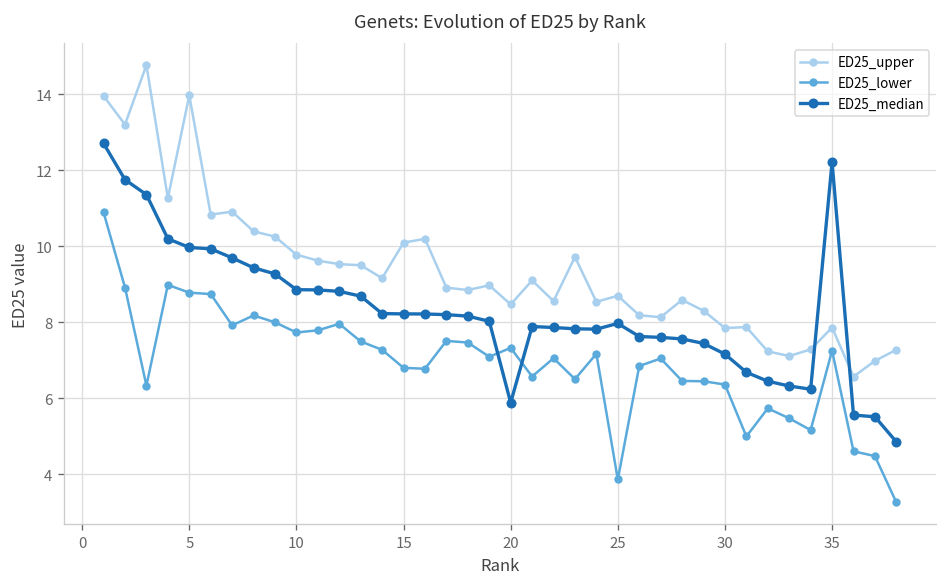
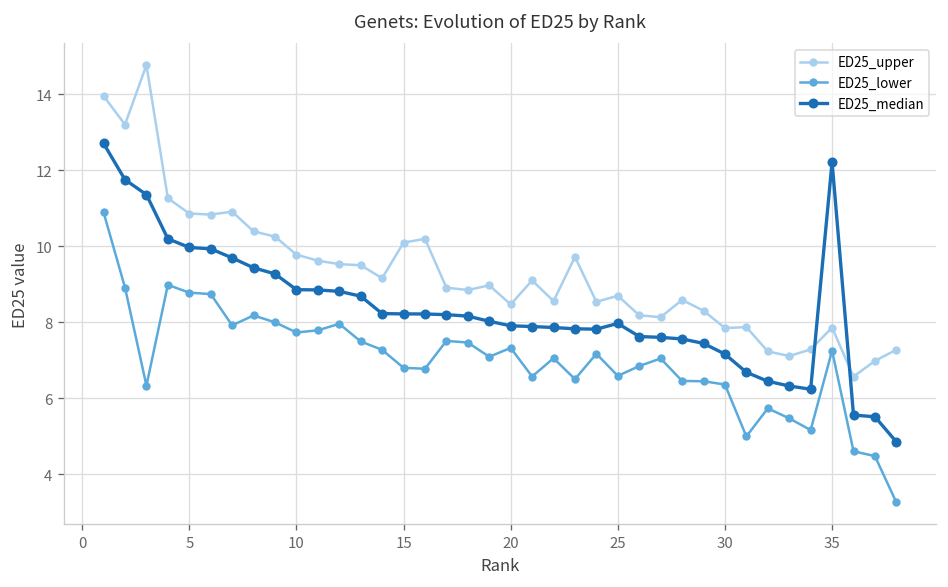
ED25_upper, 5: 14.0 -> 10.9
ED25_median, 20: 5.9 -> 7.9
ED25_lower, 25: 3.9 -> 6.6
